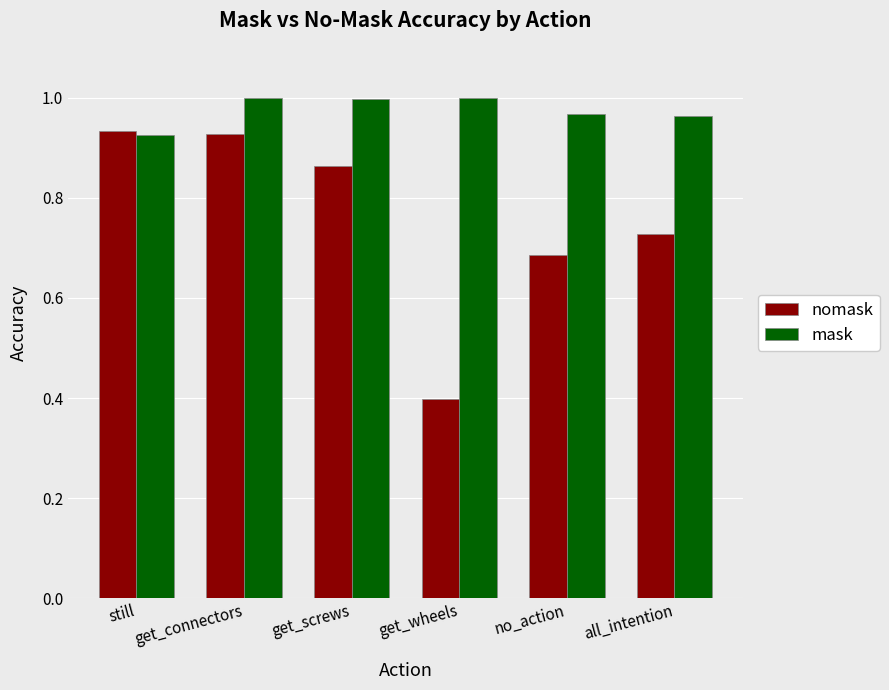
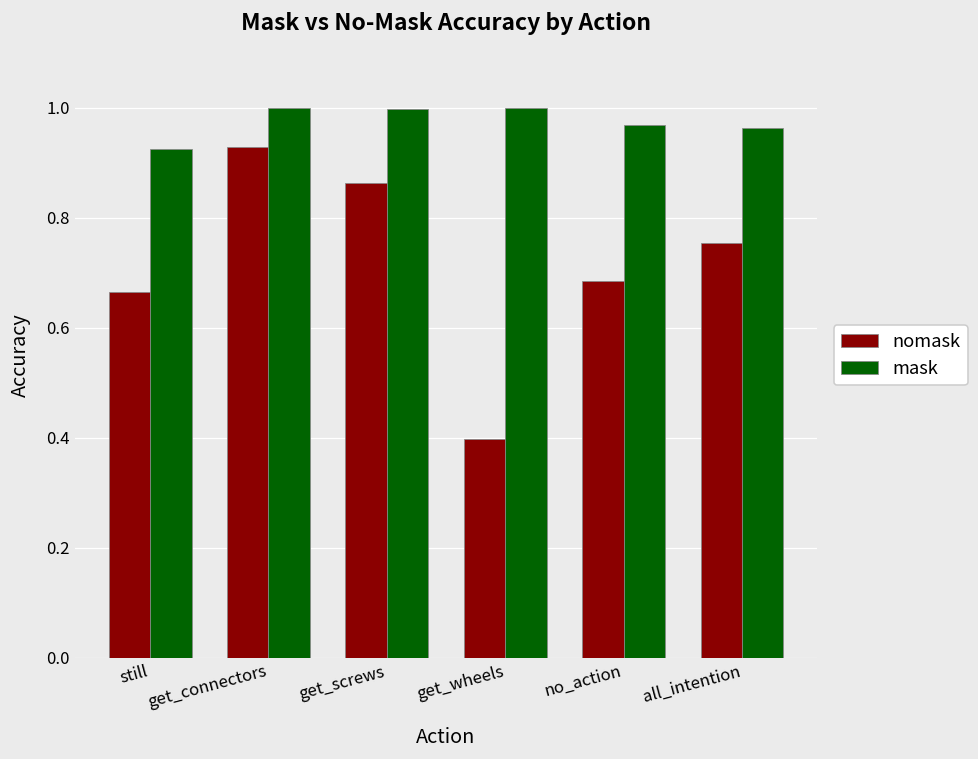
nomask, still: 0.93 -> 0.67
nomask, all_intention: 0.73 -> 0.75
